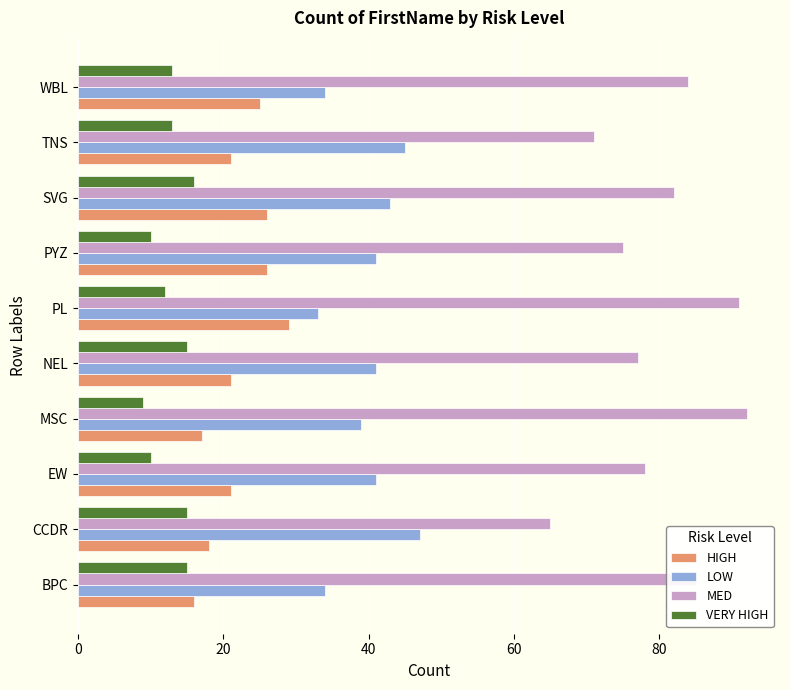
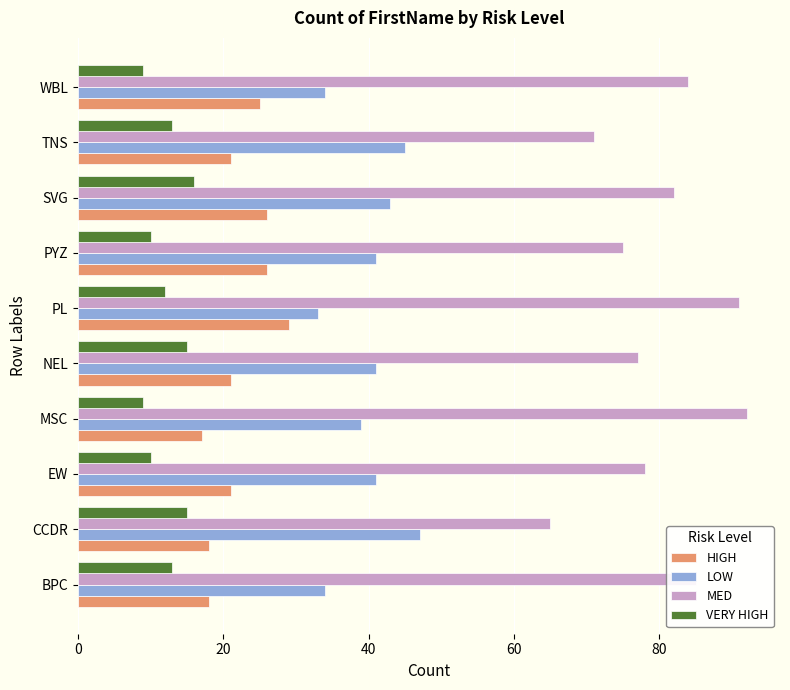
VERY HIGH, WBL: 13 -> 9
VERY HIGH, BPC: 15 -> 13
HIGH, BPC: 16 -> 18
